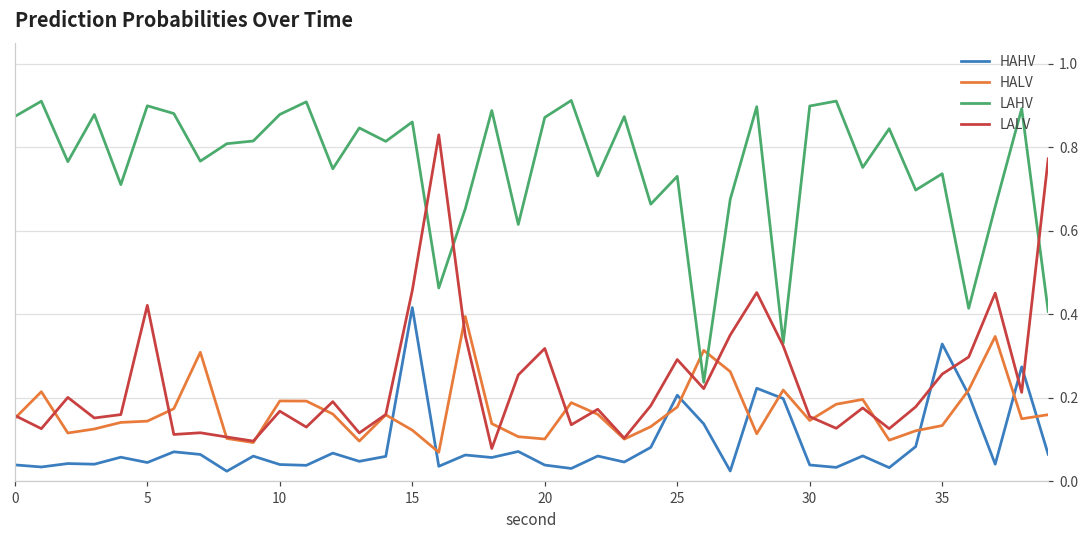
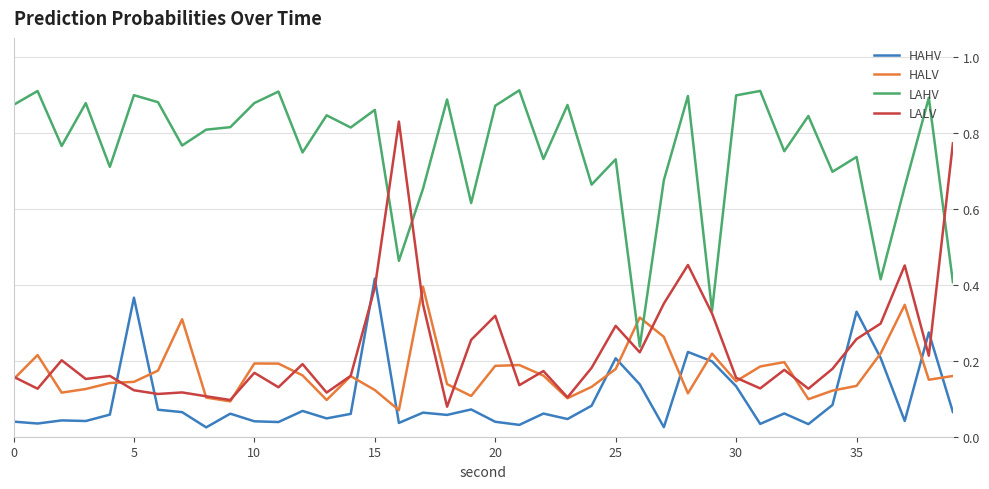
HAHV, 5: 0.05 -> 0.37
LALV, 5: 0.42 -> 0.12
LALV, 15: 0.46 -> 0.39
HALV, 20: 0.10 -> 0.19
HAHV, 30: 0.04 -> 0.13
